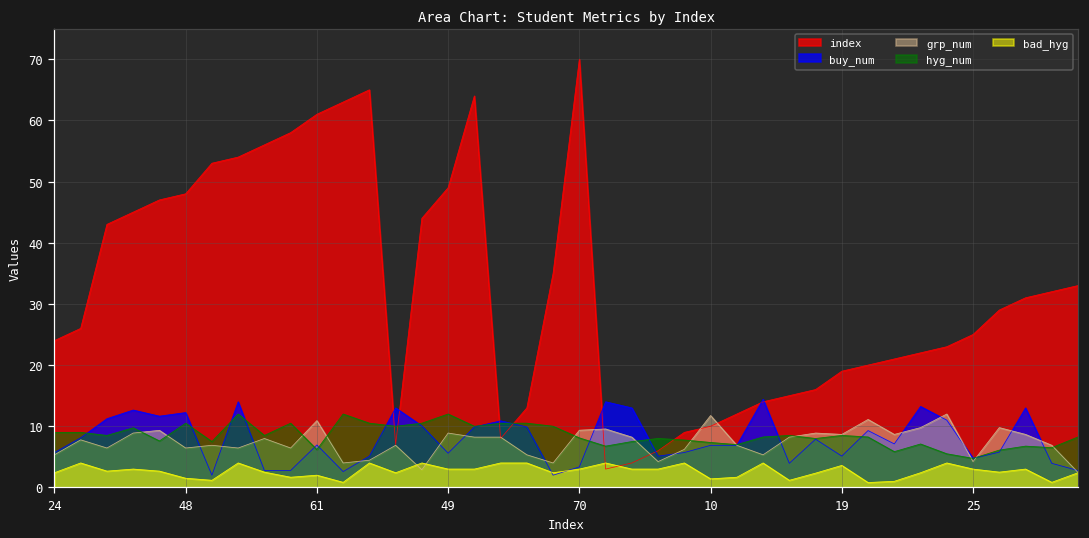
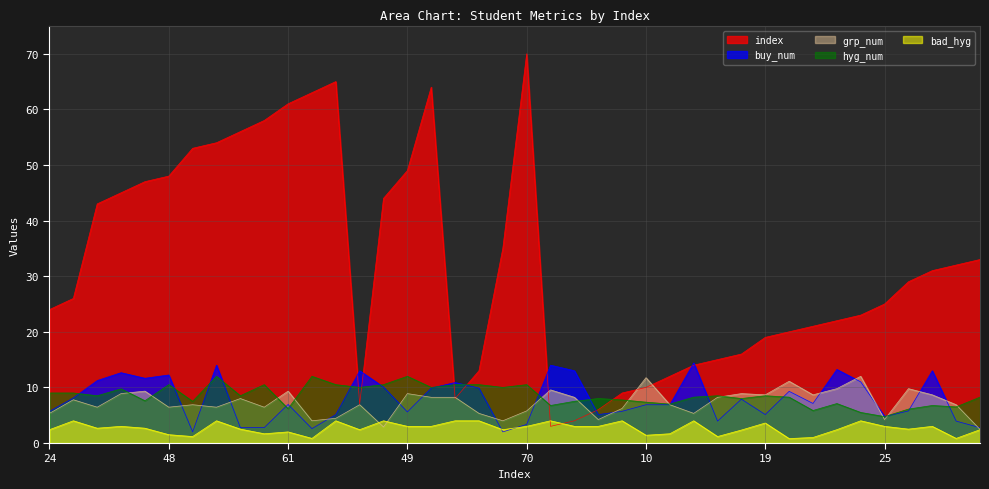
grp_num, 61: 11 -> 9
grp_num, 70: 9 -> 6
hyg_num, 70: 8 -> 11
